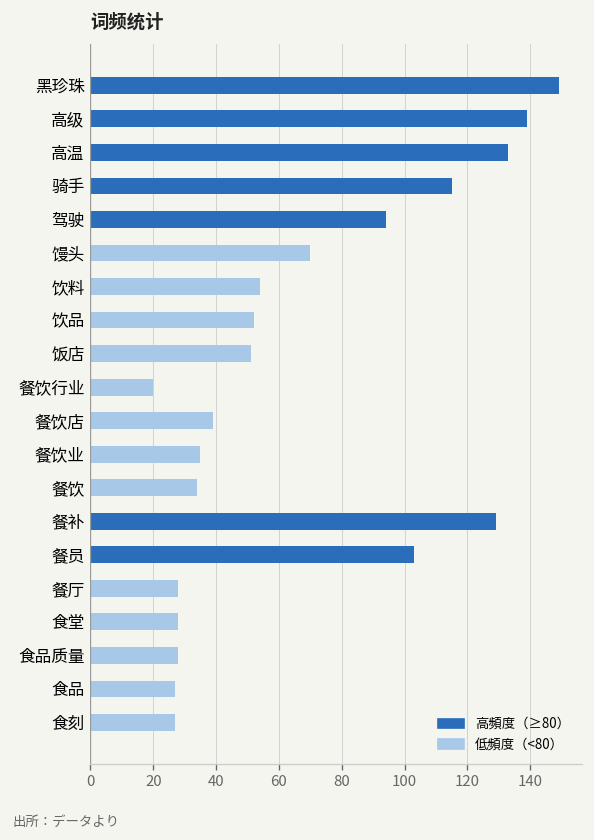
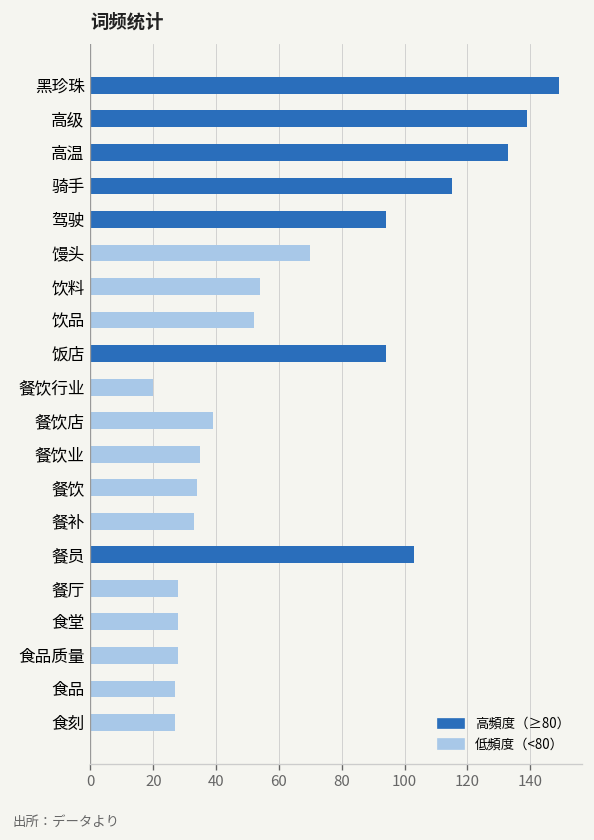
饭店: 51 -> 94
餐补: 129 -> 33
